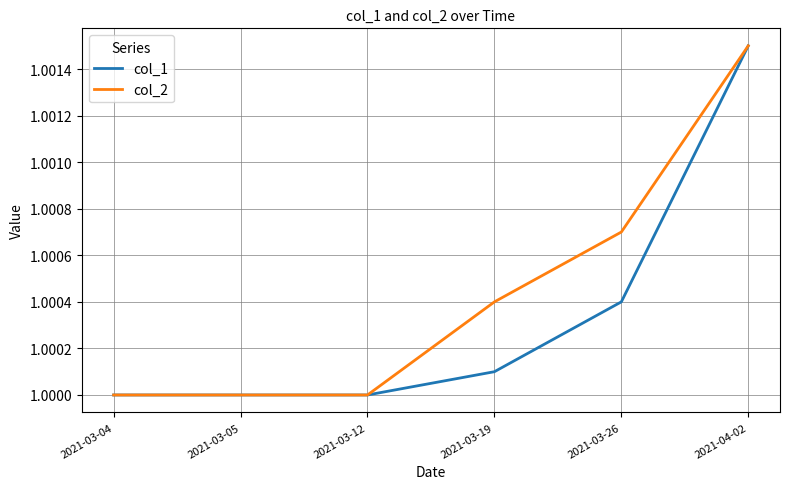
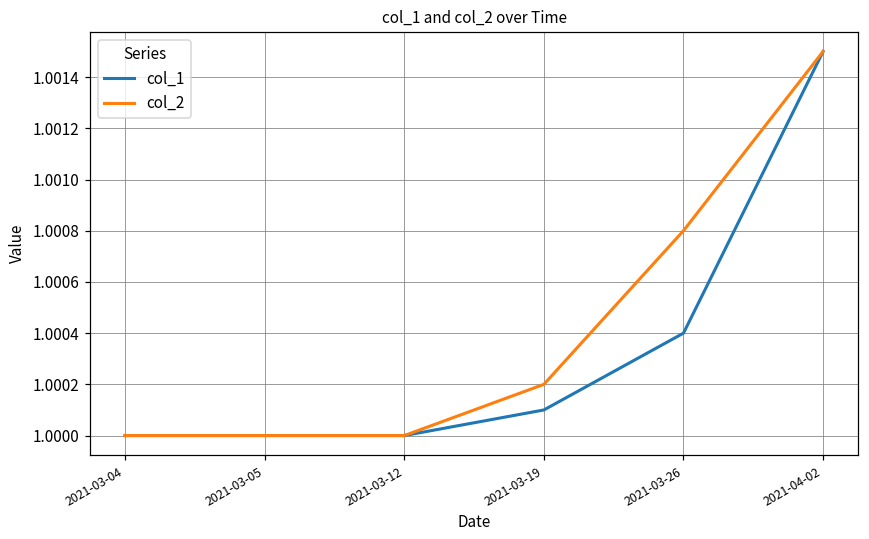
col_2, 2021-03-19: 1.0004 -> 1.0002
col_2, 2021-03-26: 1.0007 -> 1.0008
